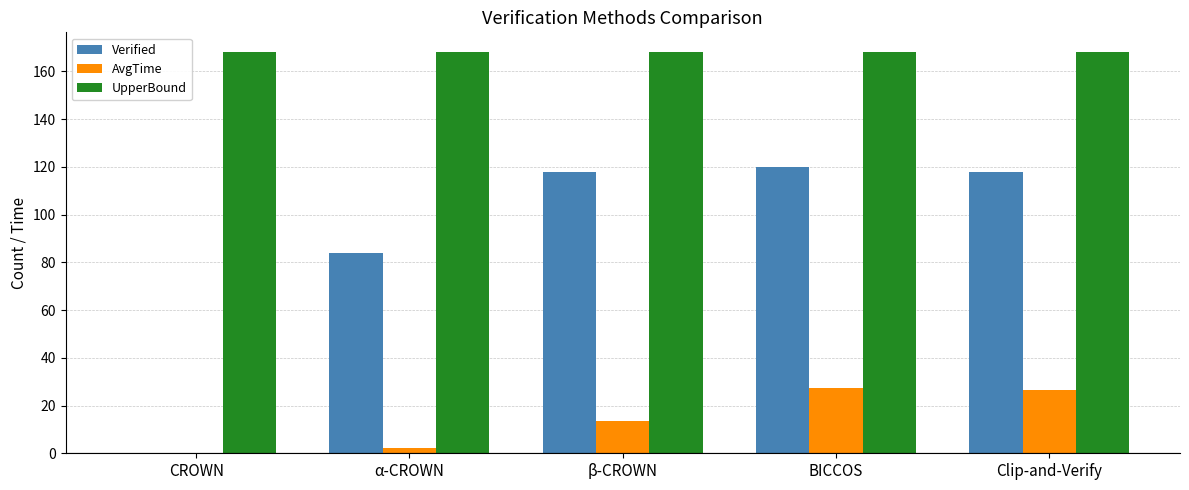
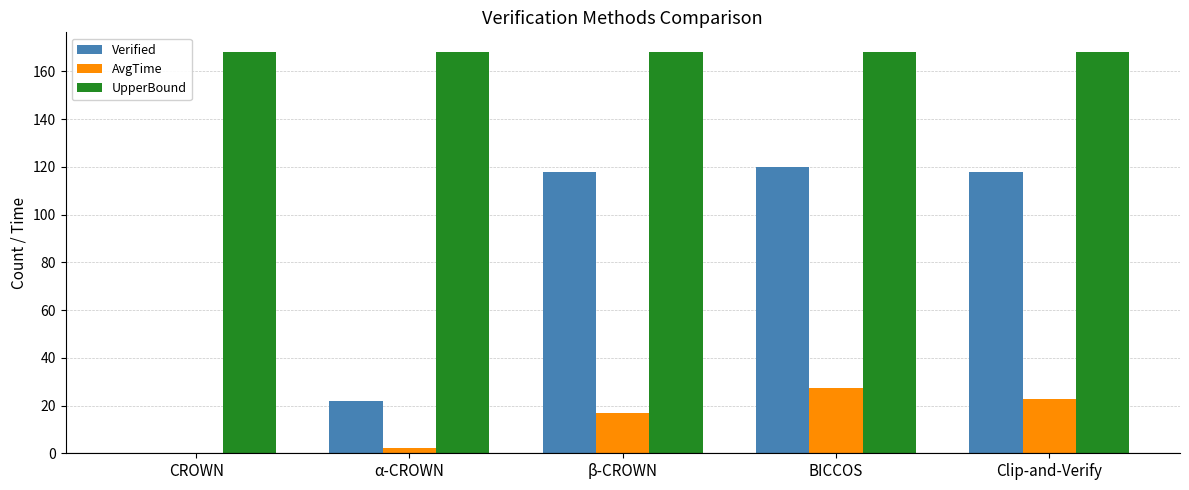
Verified, α-CROWN: 84 -> 22
AvgTime, β-CROWN: 13 -> 17
AvgTime, Clip-and-Verify: 27 -> 23
